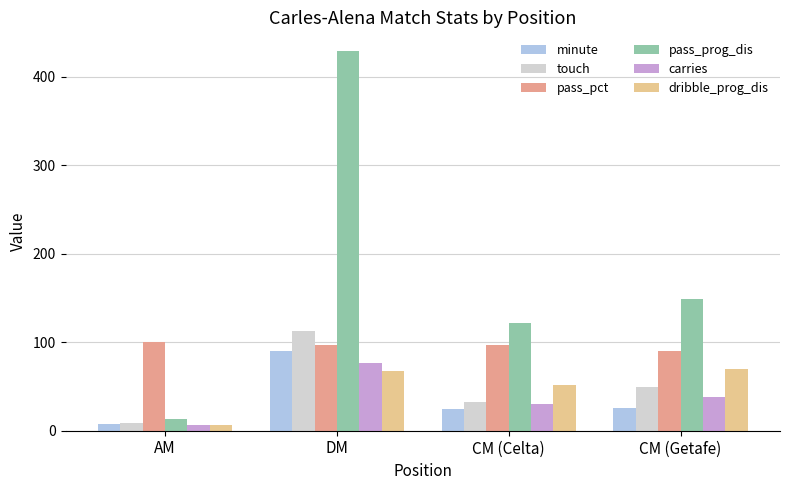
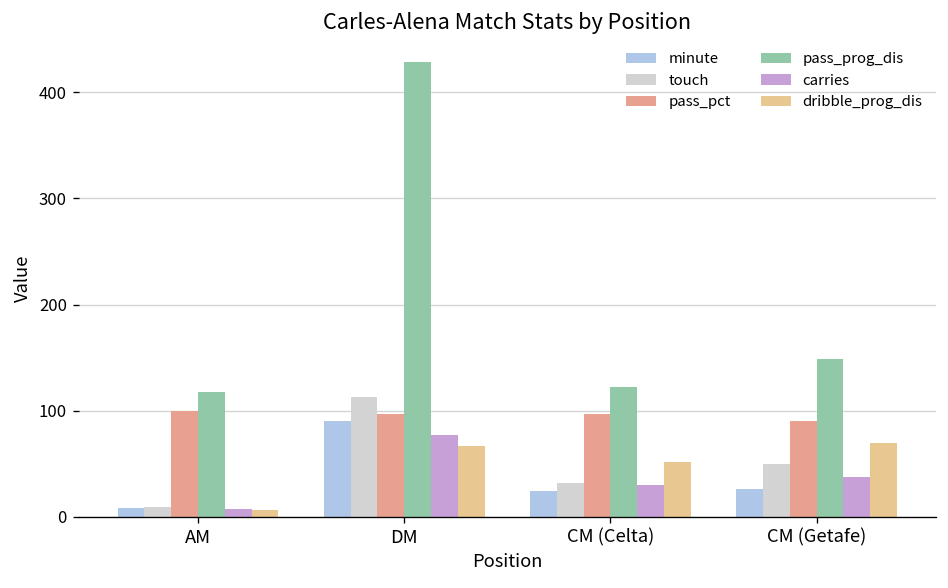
pass_prog_dis, AM: 10 -> 120
